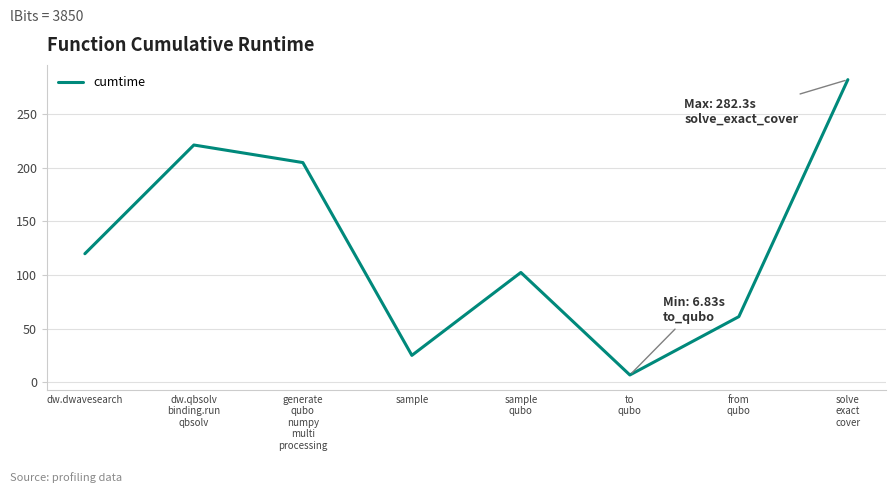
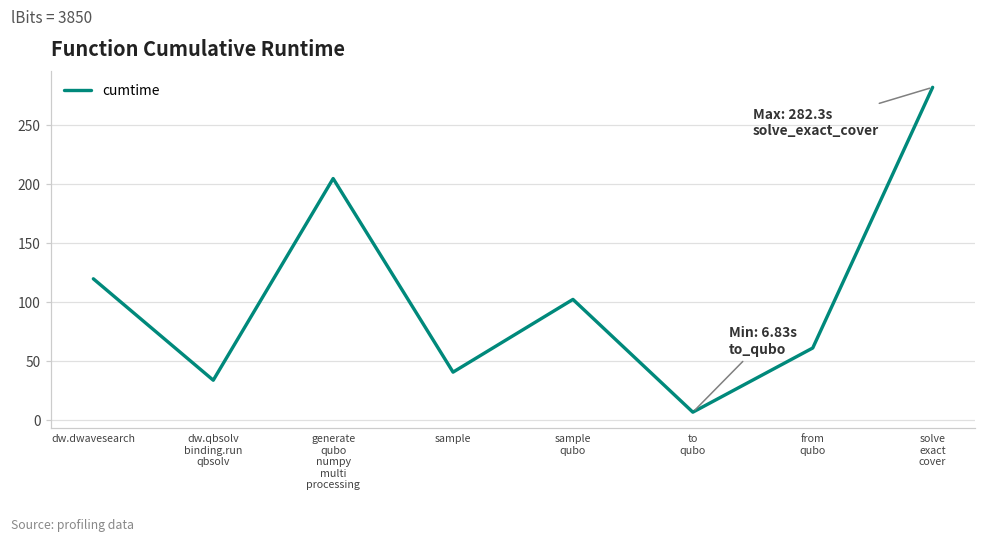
dw.qbsolv binding.run qbsolv: 221 -> 34
sample: 25 -> 41
